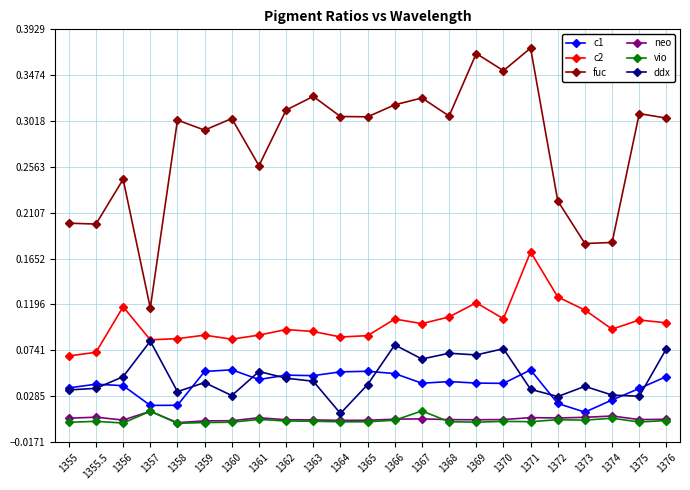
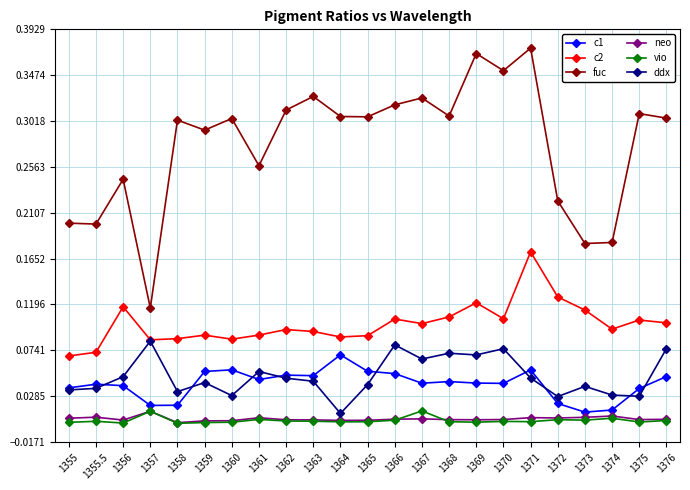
c1, 1364: 0.053 -> 0.070
ddx, 1371: 0.035 -> 0.047
c1, 1374: 0.025 -> 0.015
